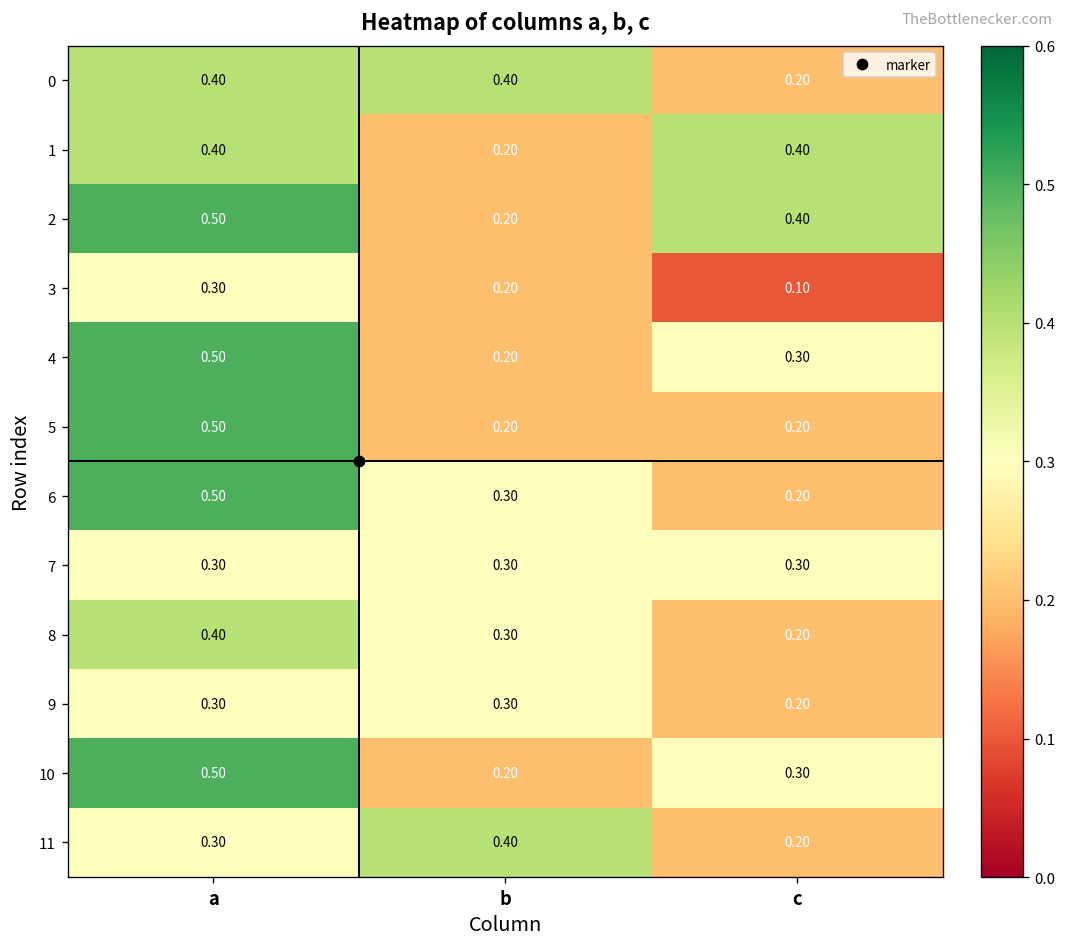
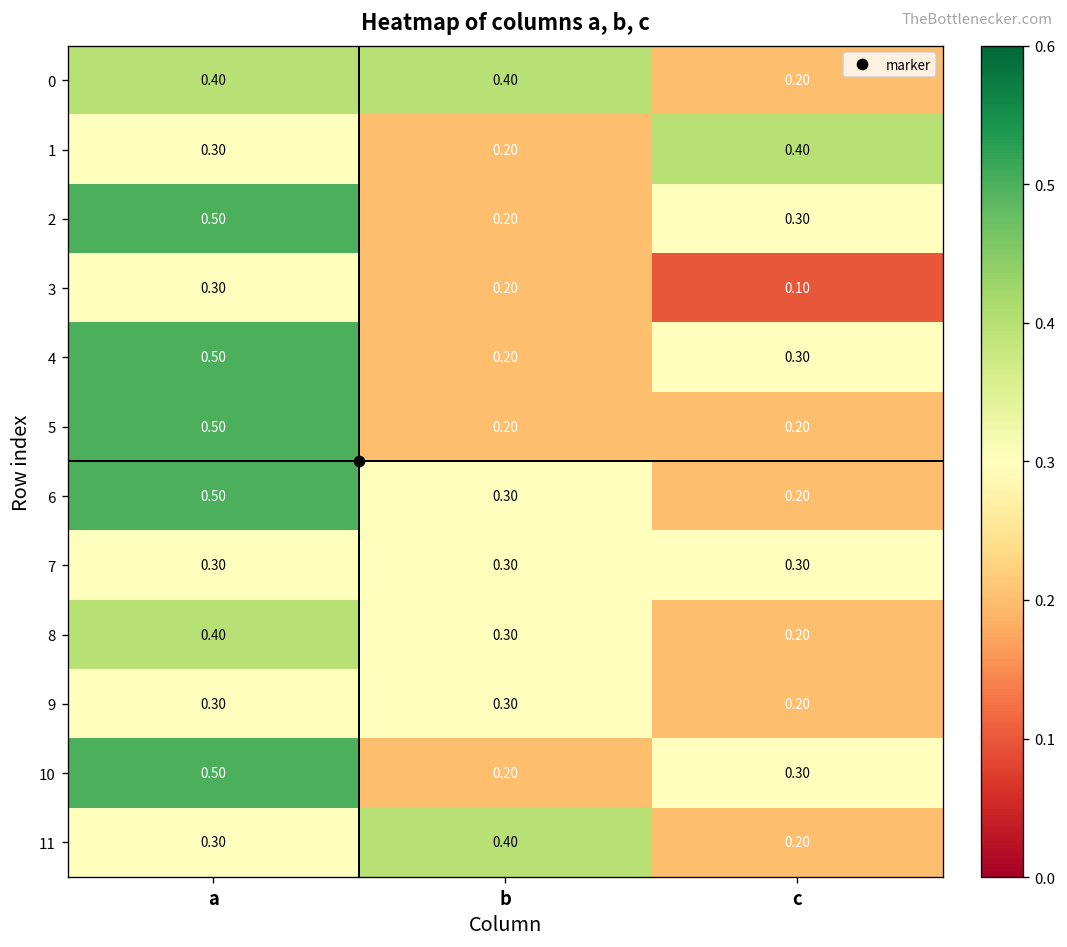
1, a: 0.40 -> 0.30
2, c: 0.40 -> 0.30
